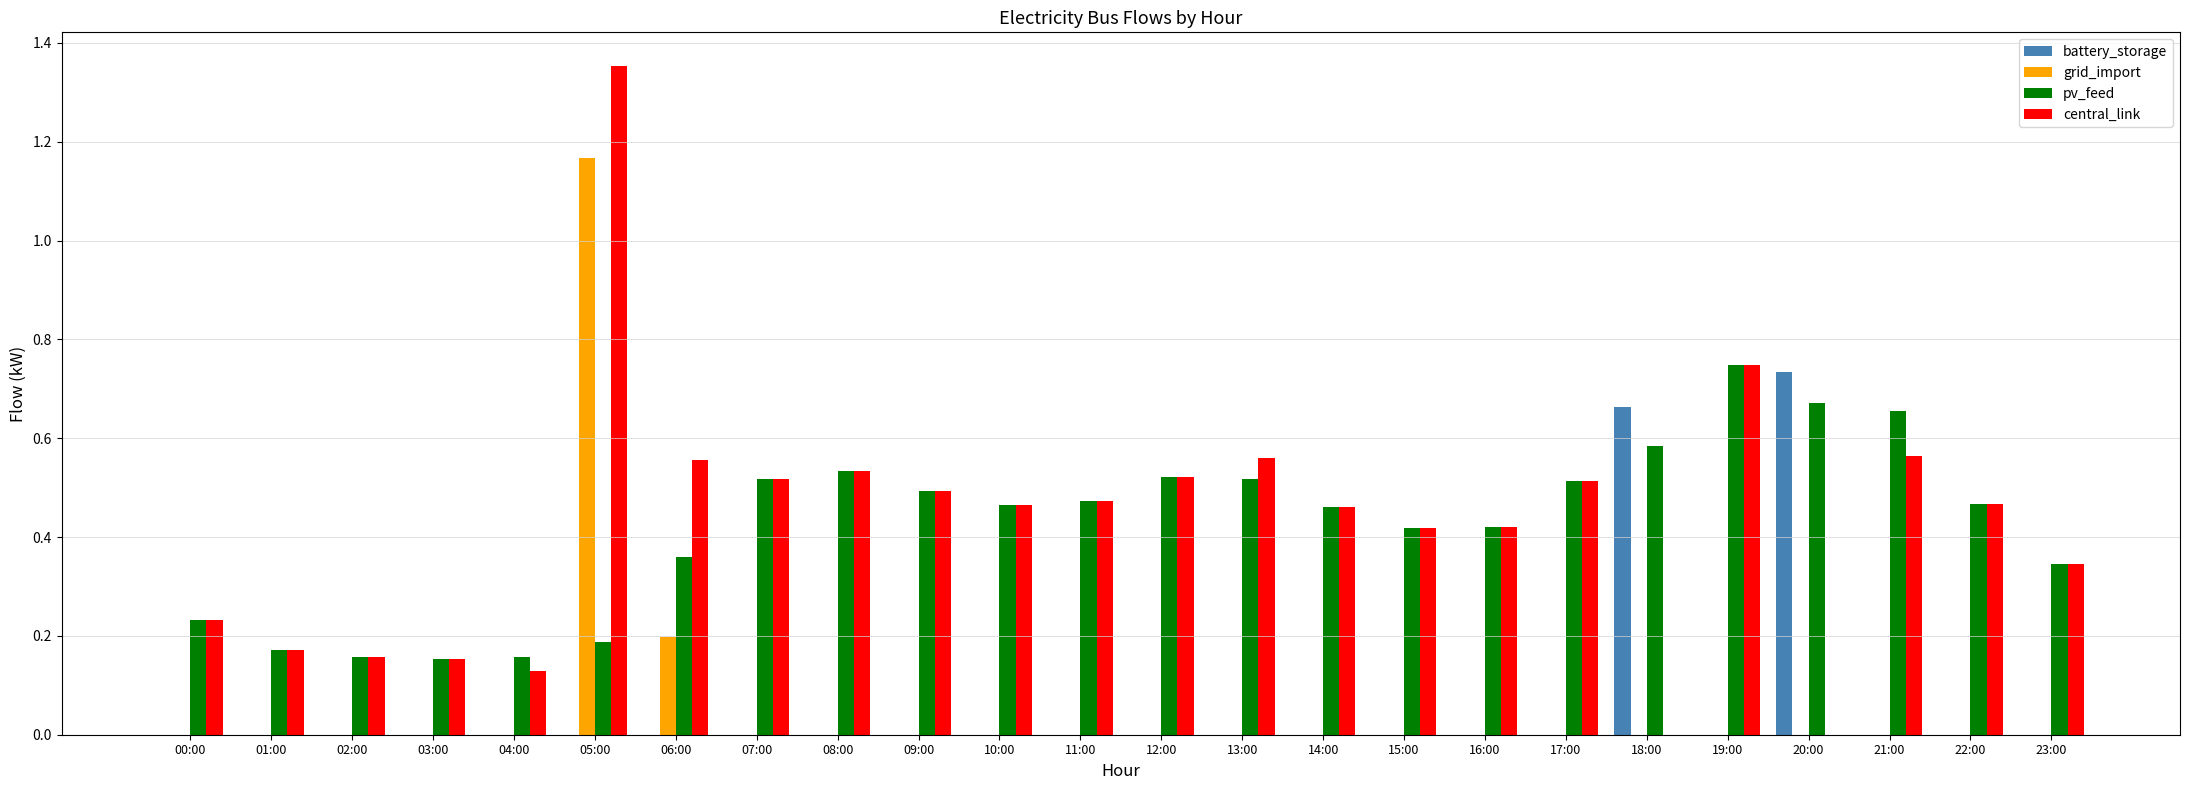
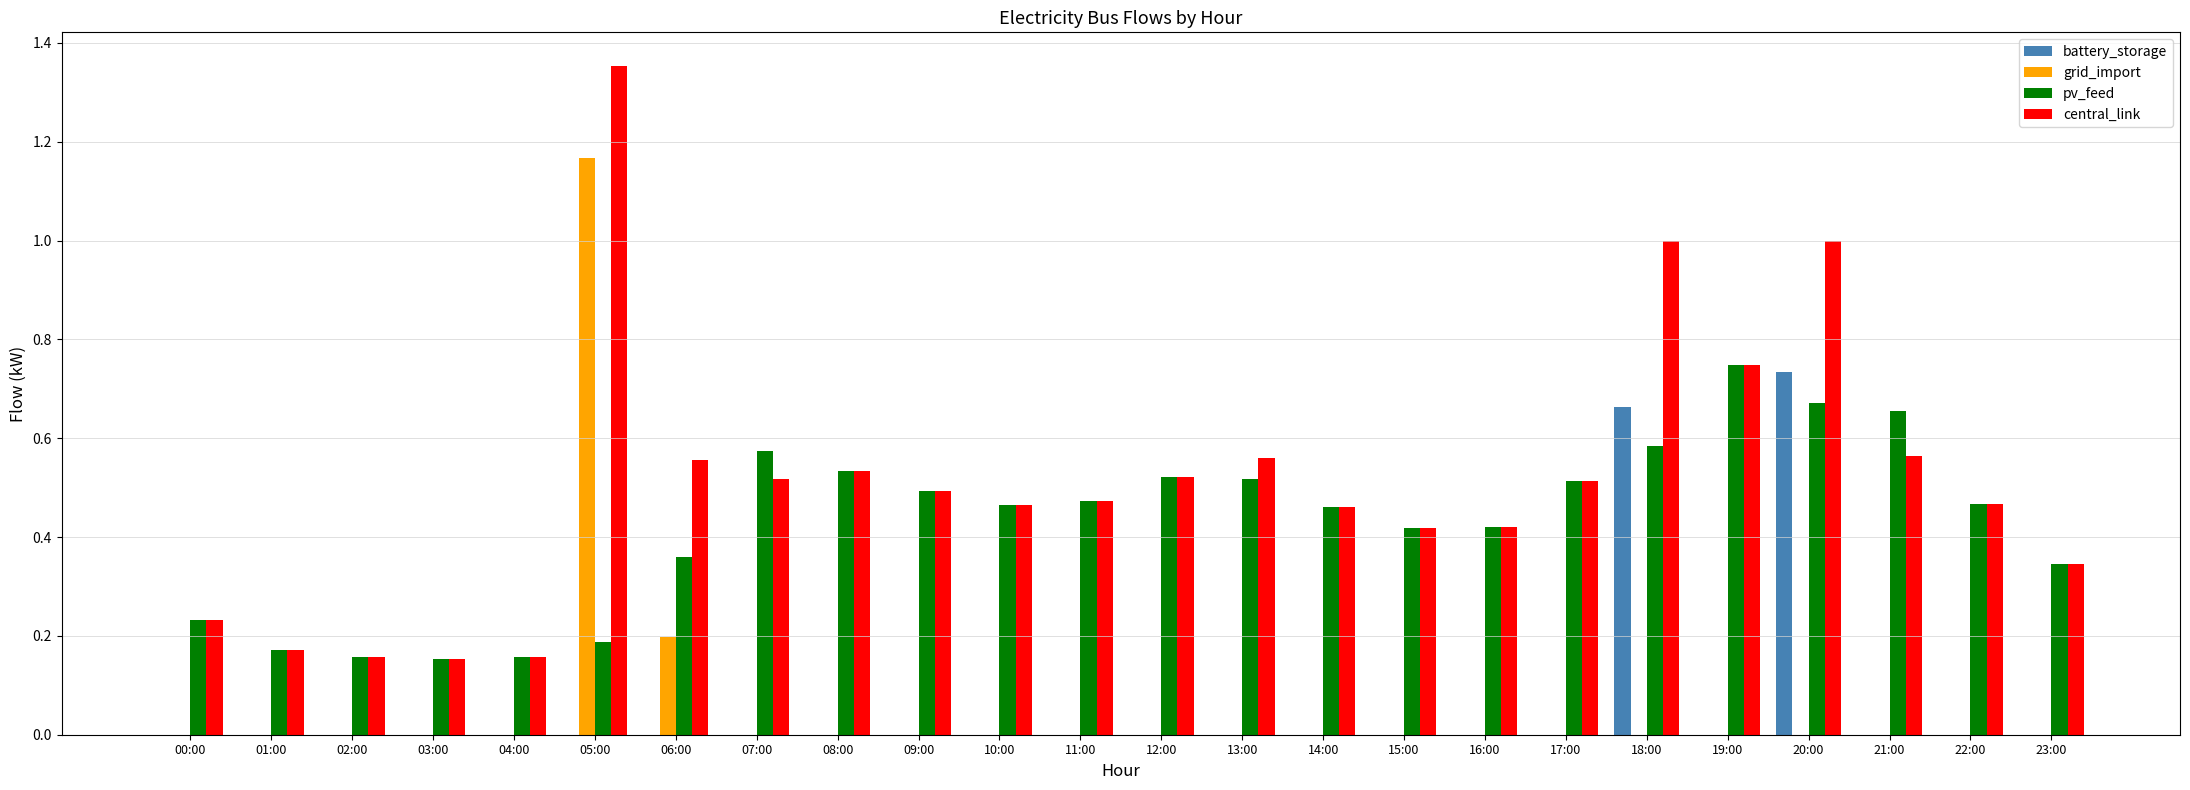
central_link, 04:00: 0.13 -> 0.16
pv_feed, 07:00: 0.52 -> 0.57
central_link, 18:00: 0 -> 1
central_link, 20:00: 0 -> 1
